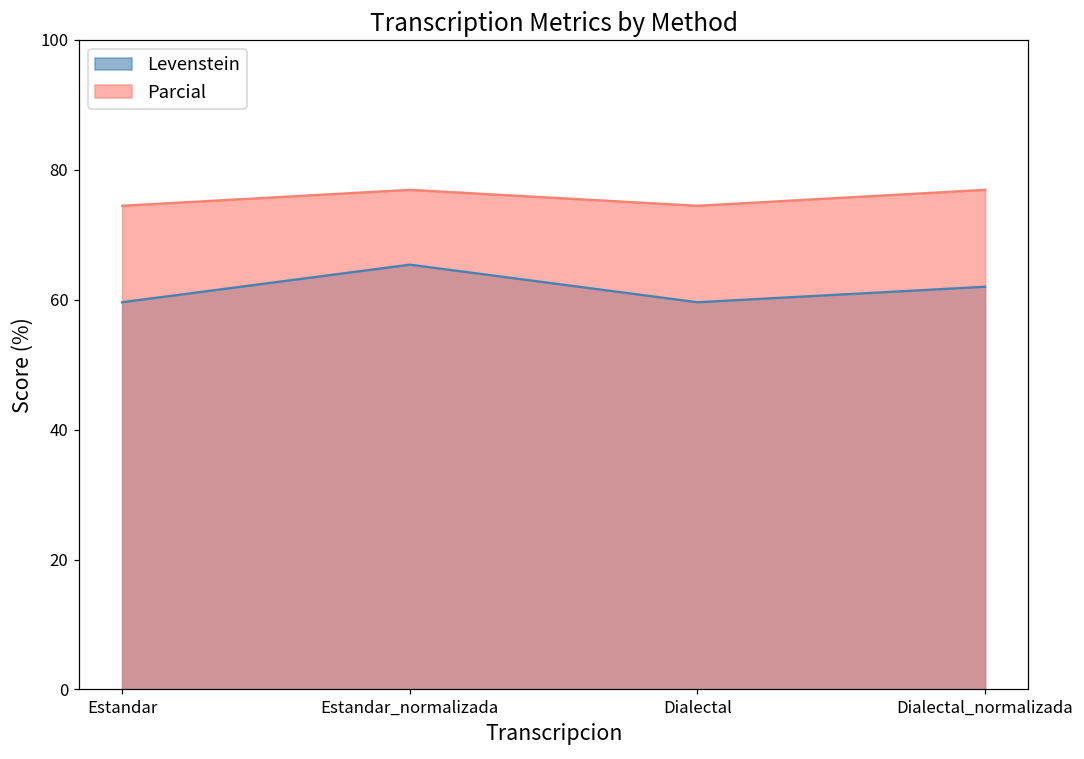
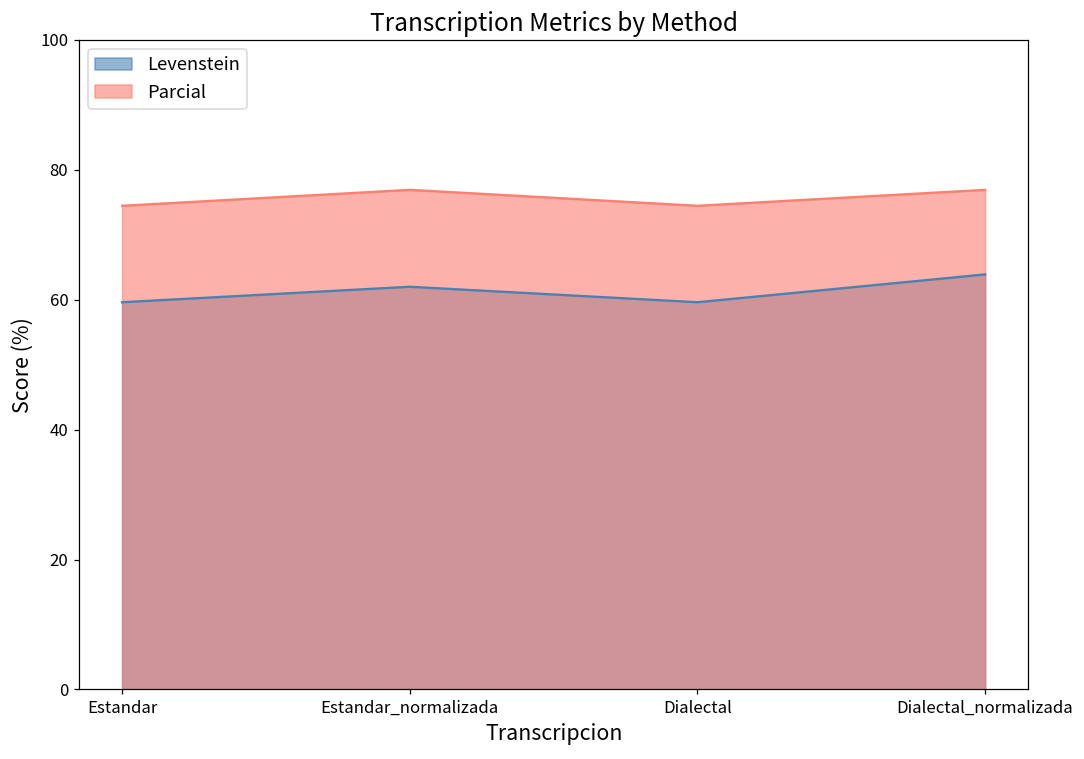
Levenstein, Estandar_normalizada: 65 -> 62
Levenstein, Dialectal_normalizada: 62 -> 64
